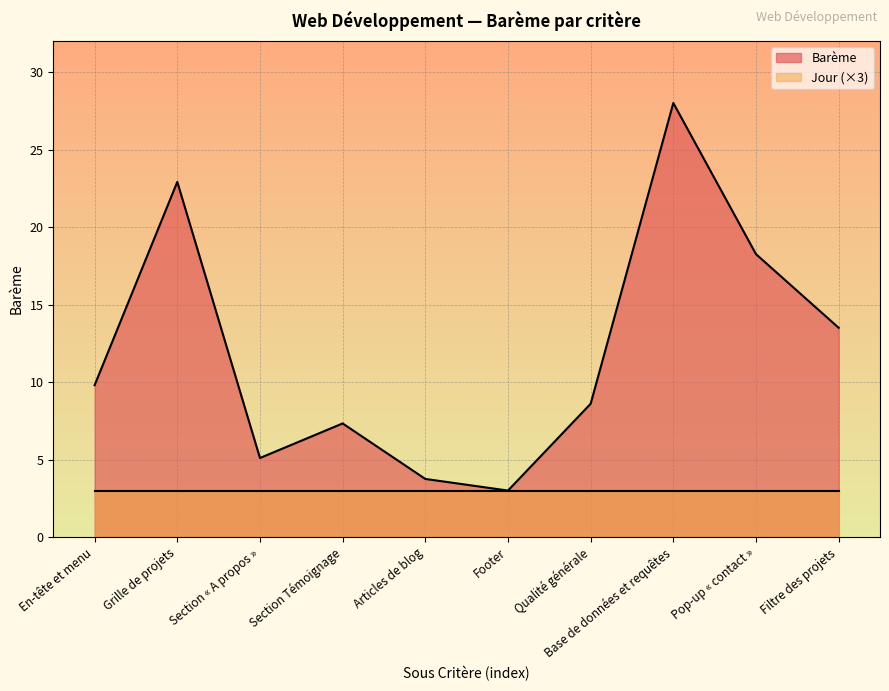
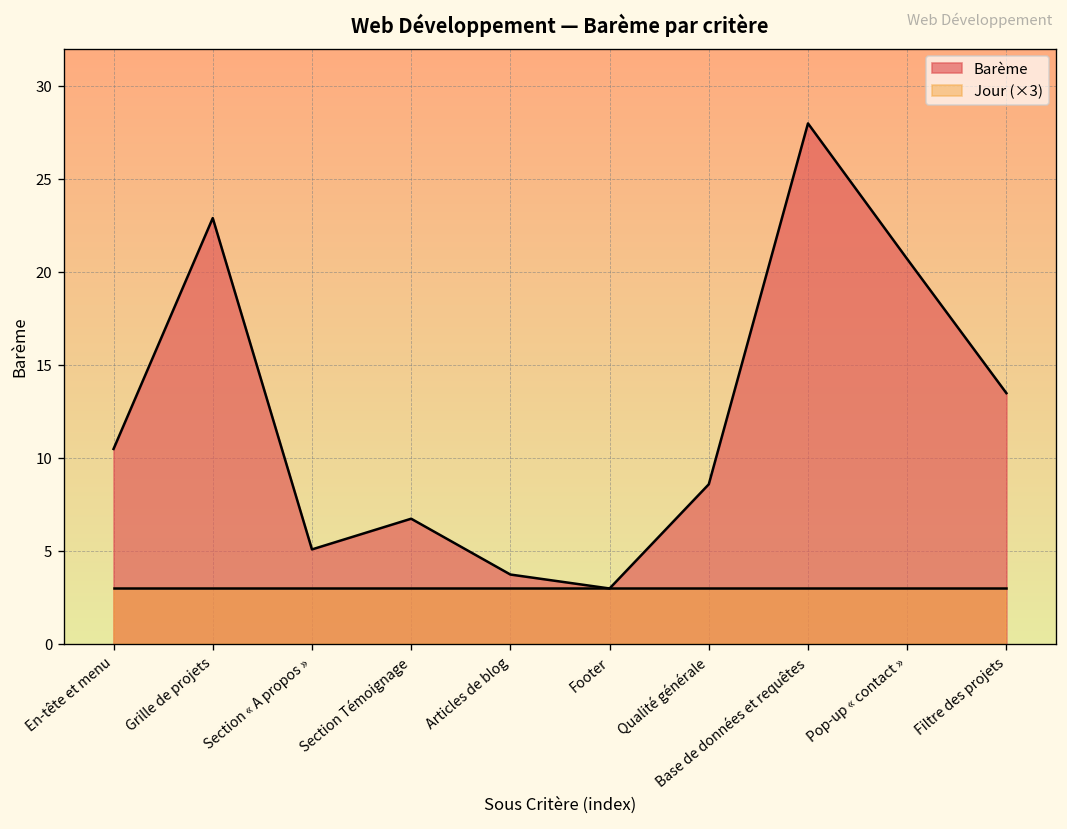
Barème, En-tête et menu: 9.8 -> 10.5
Barème, Section Témoignage: 7.3 -> 6.8
Barème, Pop-up « contact »: 18.3 -> 20.7
